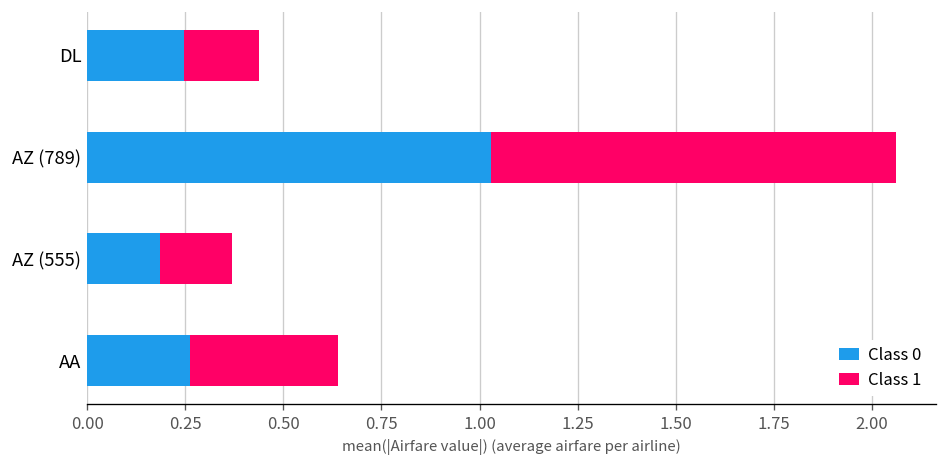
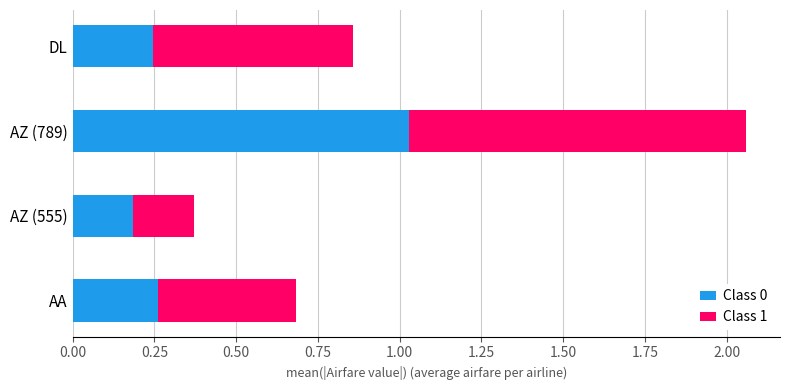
Class 1, DL: 0.19 -> 0.61
Class 1, AA: 0.38 -> 0.42
